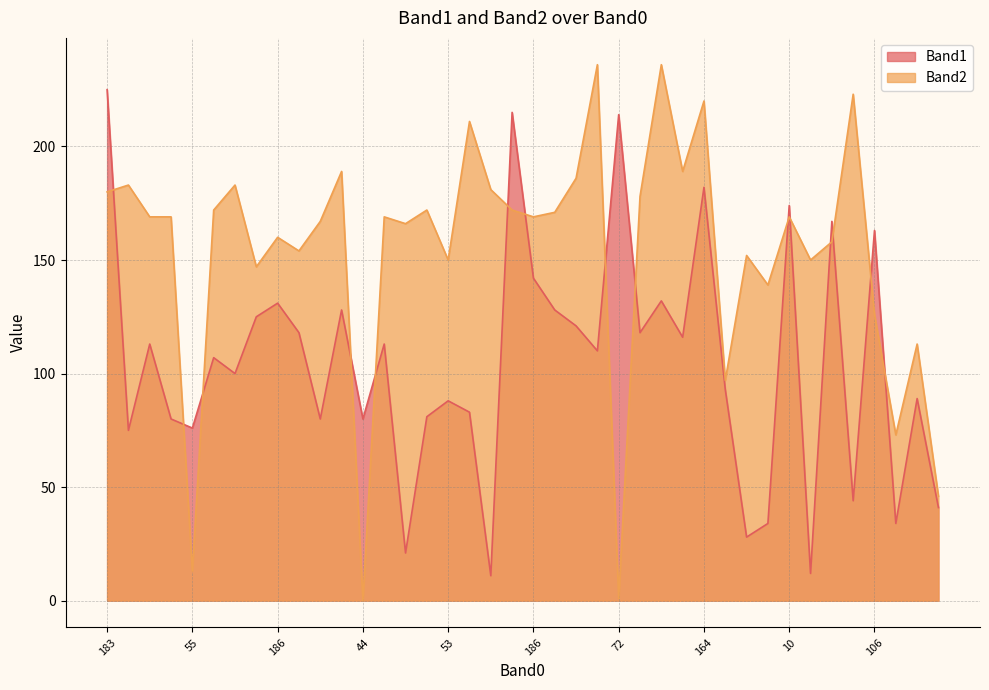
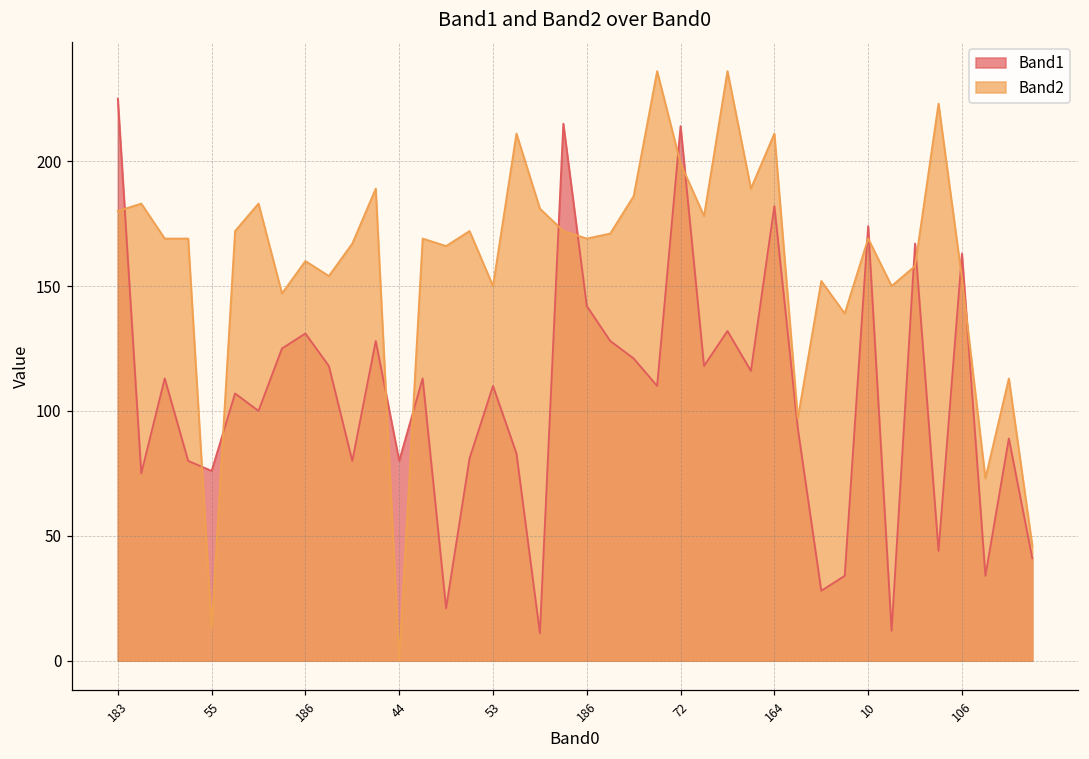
Band1, 53: 88 -> 110
Band2, 72: 1 -> 199
Band2, 164: 220 -> 211
Band2, 106: 126 -> 153
